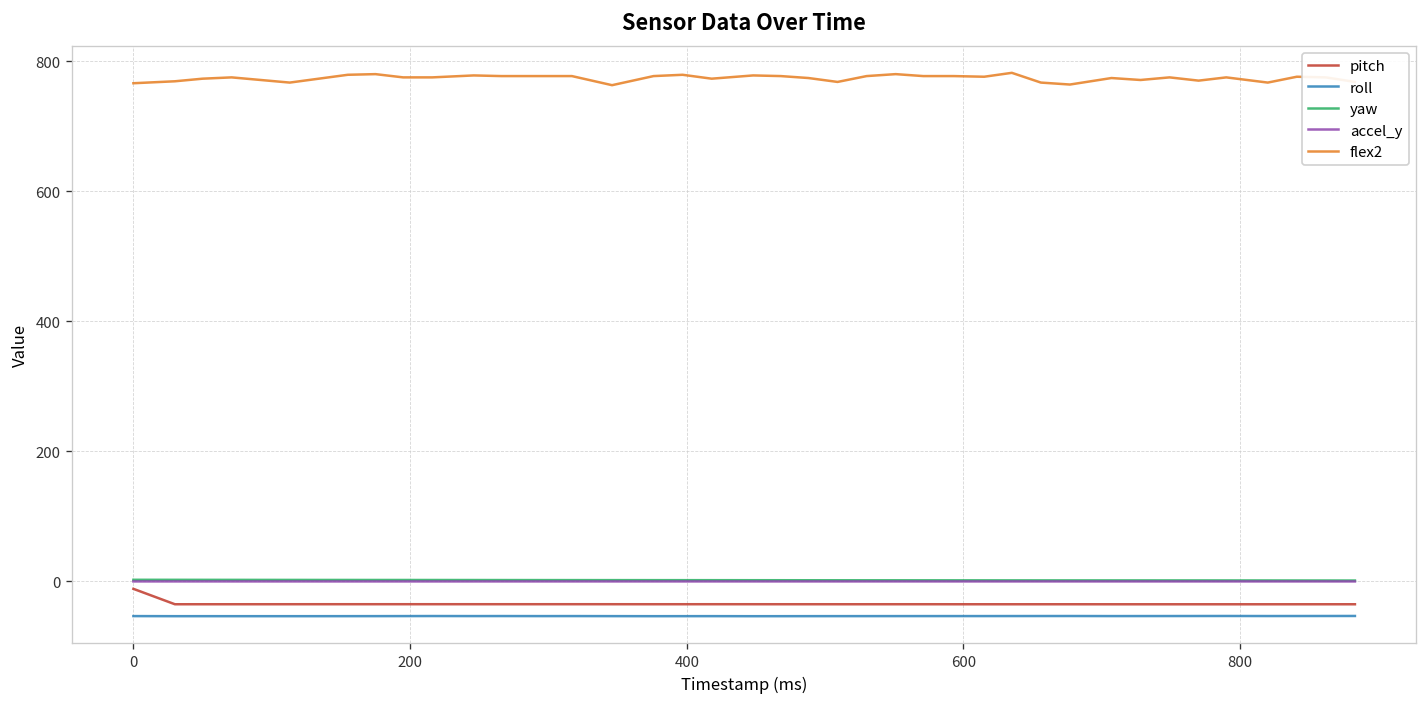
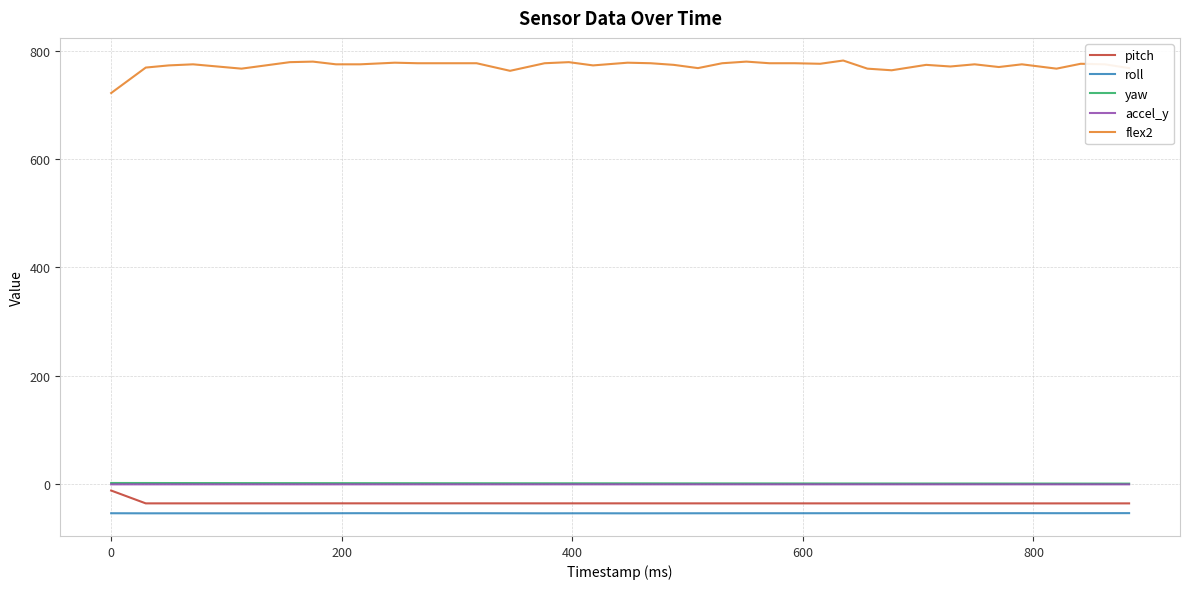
flex2, 0: 770 -> 720
